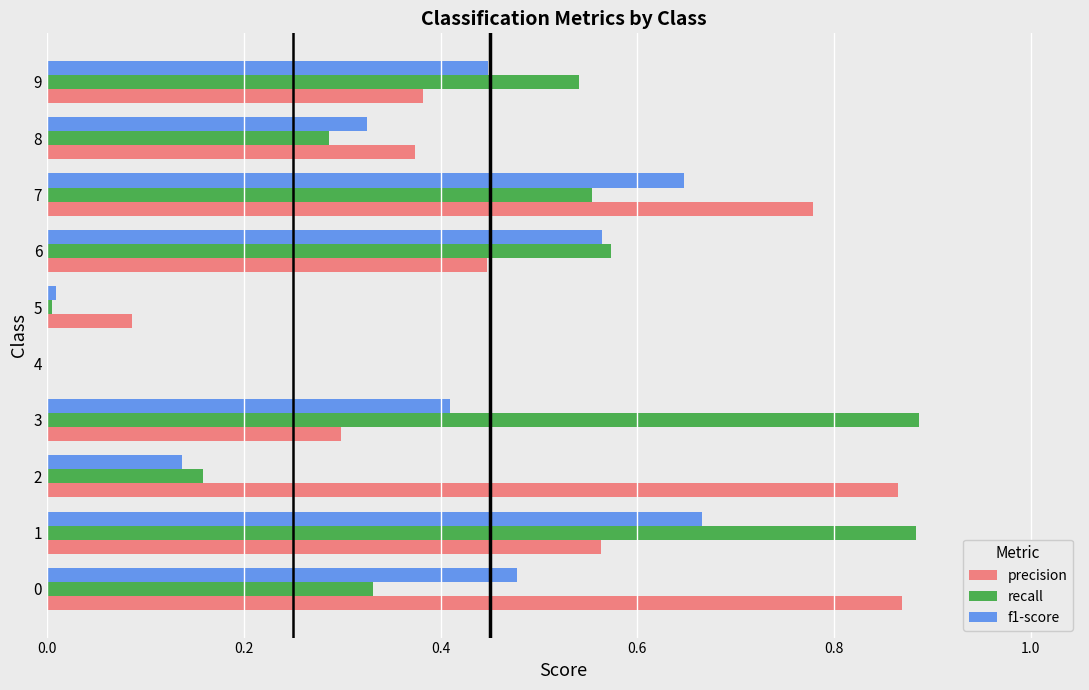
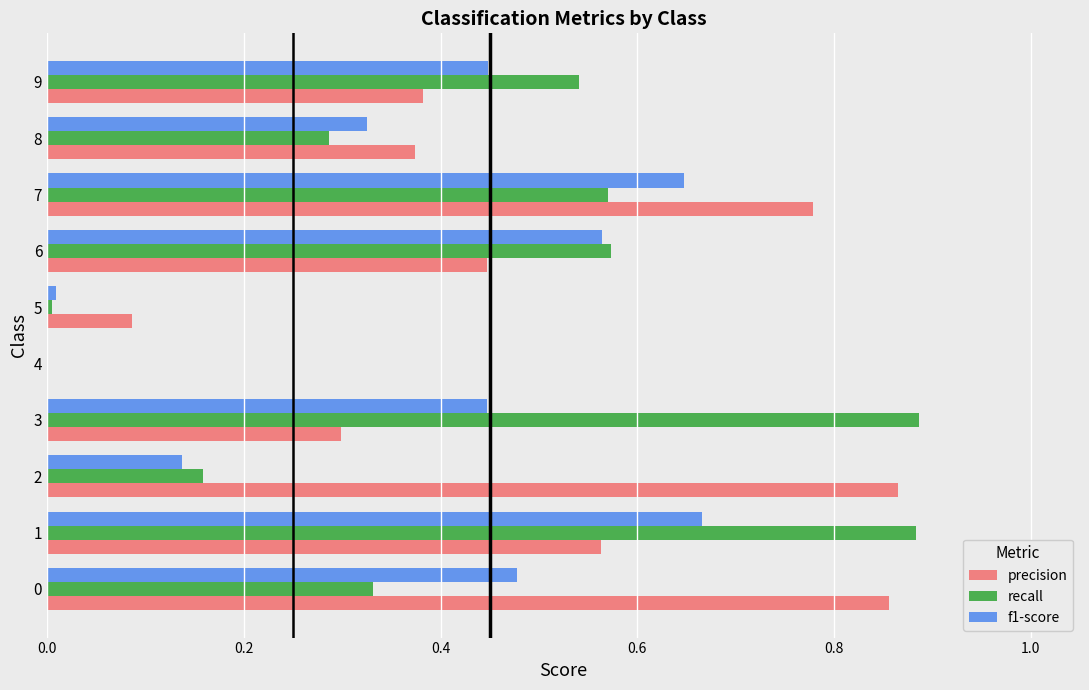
recall, 7: 0.55 -> 0.57
f1-score, 3: 0.41 -> 0.45
precision, 0: 0.87 -> 0.86
